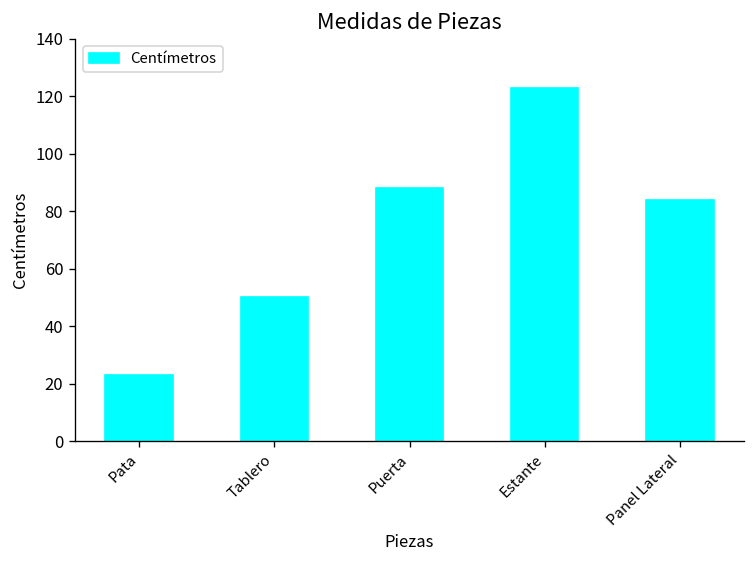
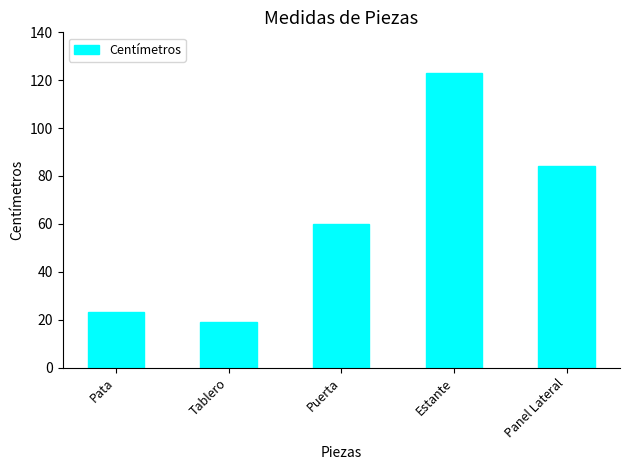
Tablero: 50 -> 19
Puerta: 88 -> 60
